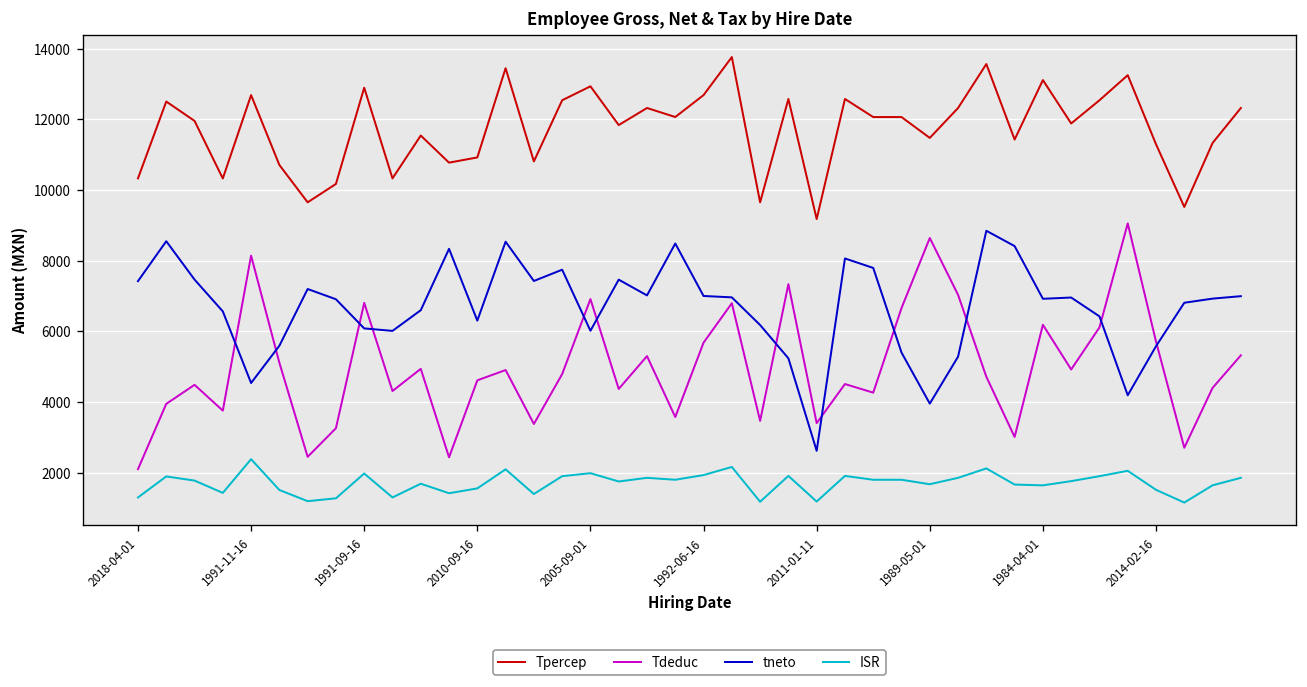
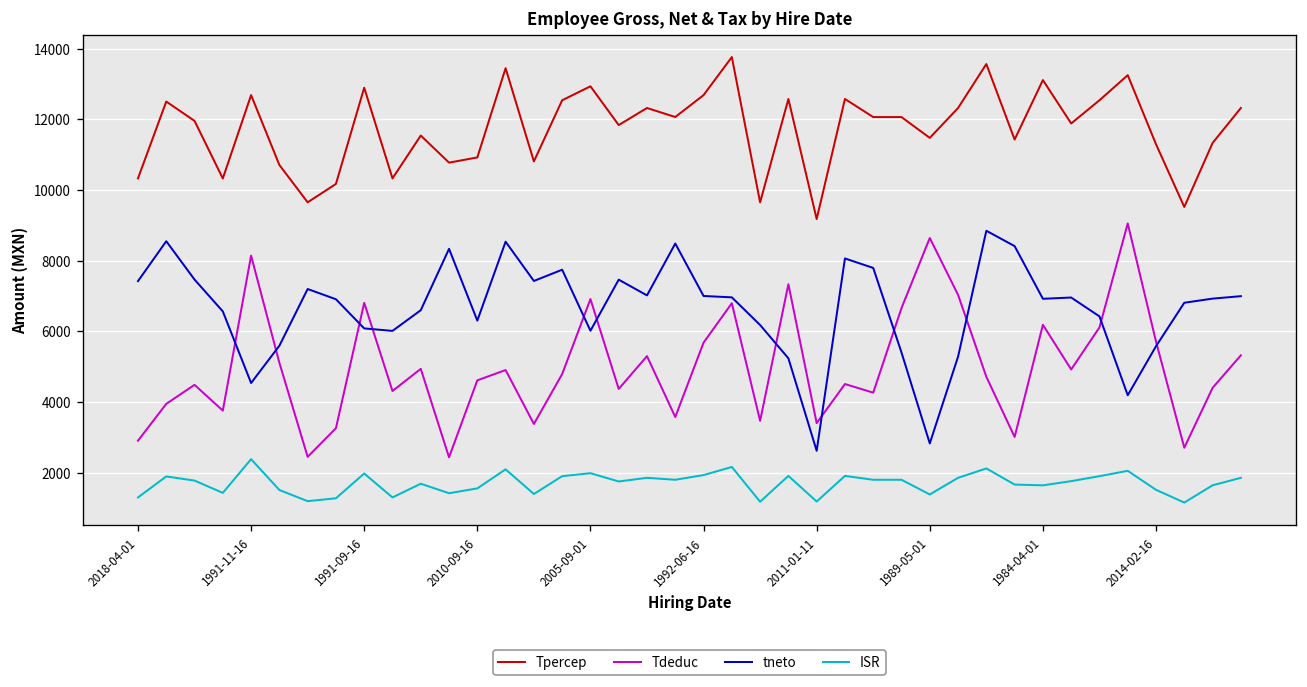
Tdeduc, 2018-04-01: 2100 -> 2900
tneto, 1989-05-01: 4000 -> 2800
ISR, 1989-05-01: 1700 -> 1400
